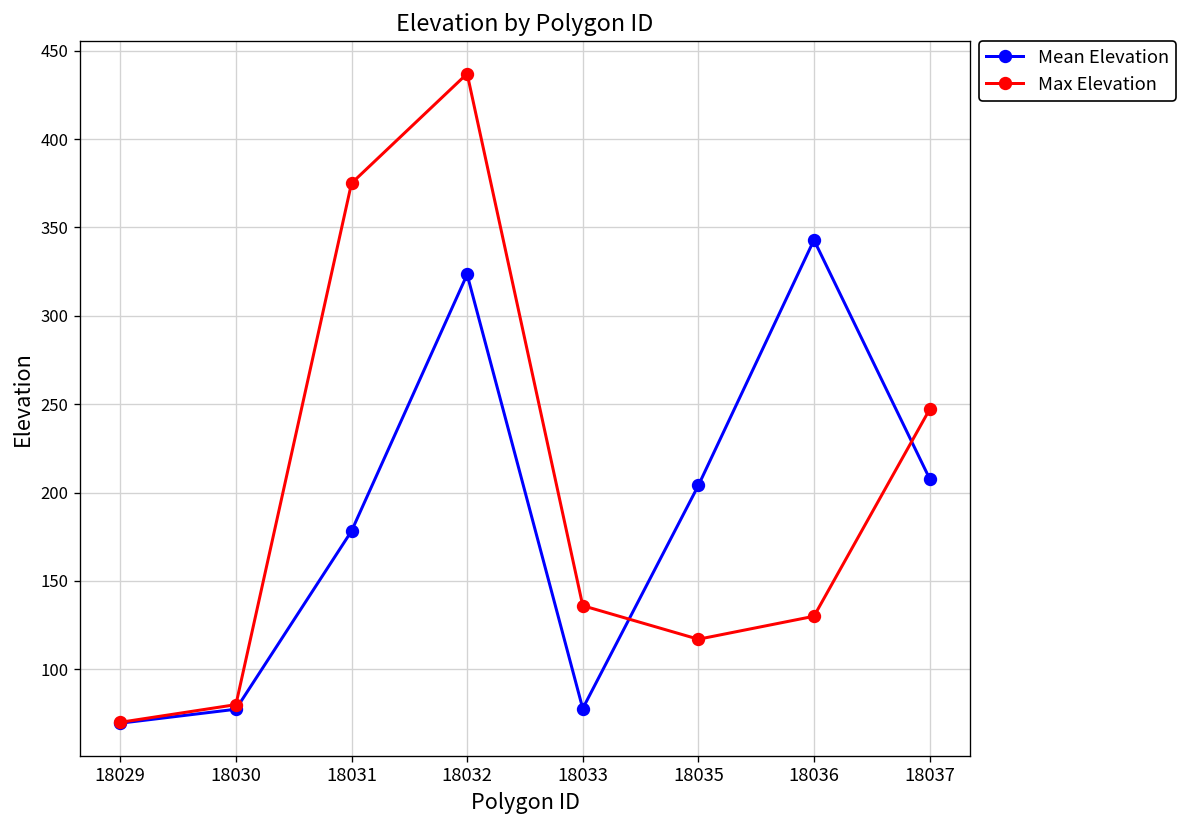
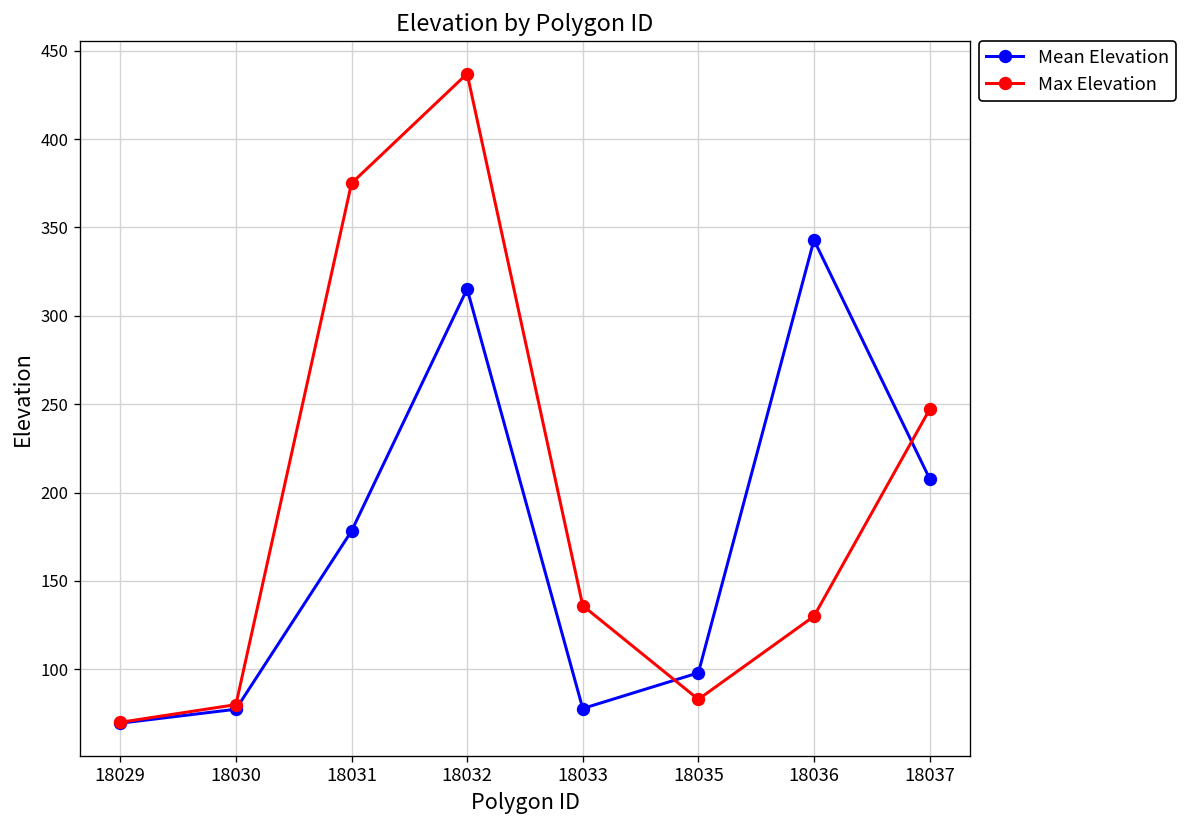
Mean Elevation, 18032: 323 -> 315
Mean Elevation, 18035: 204 -> 98
Max Elevation, 18035: 117 -> 83
